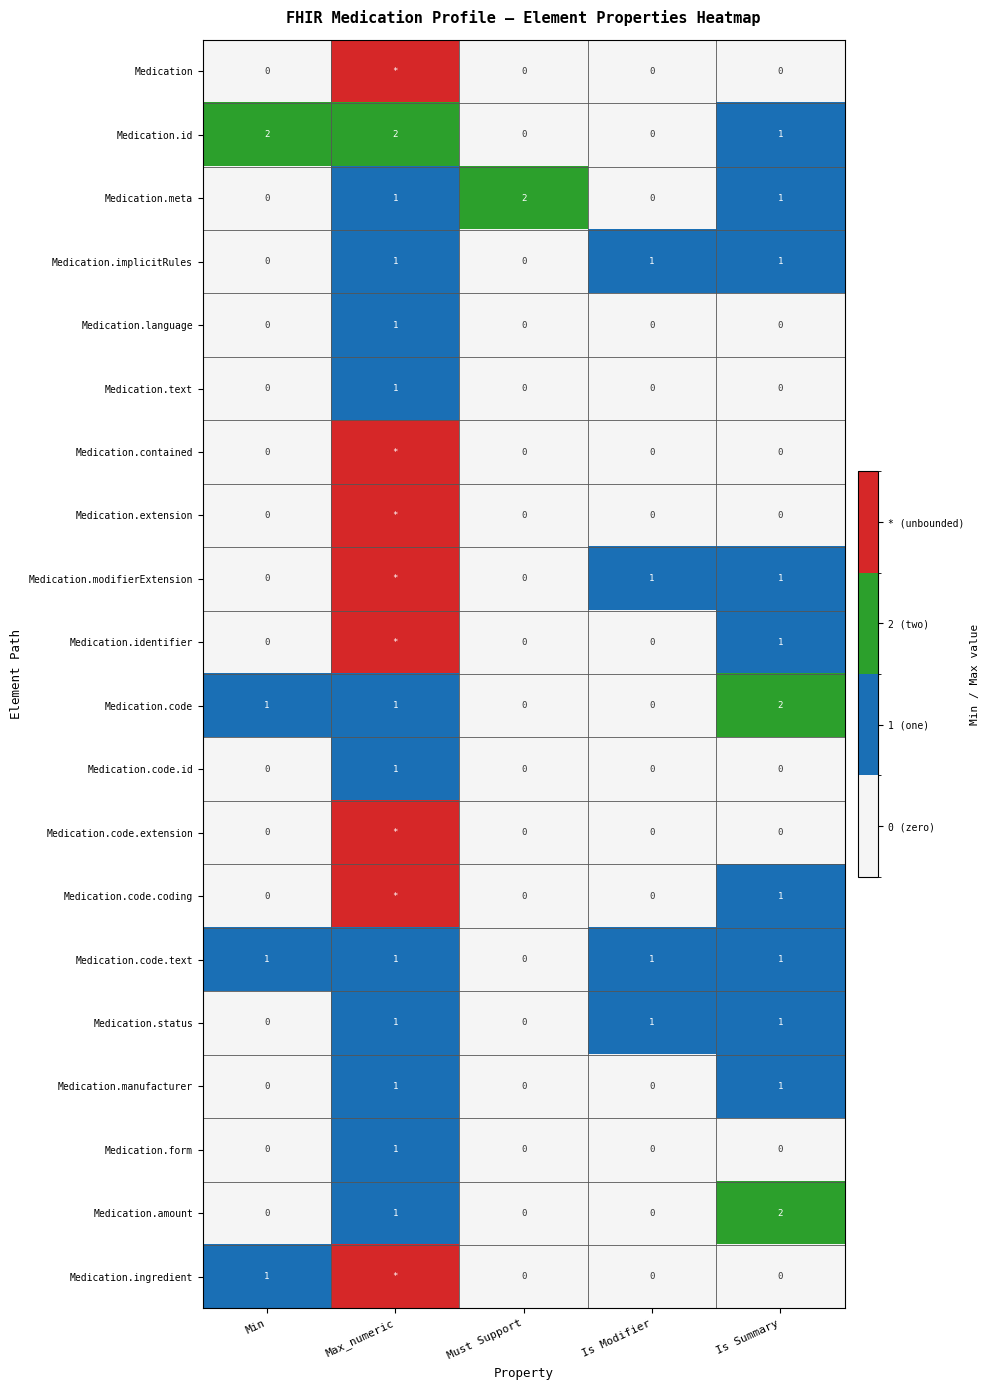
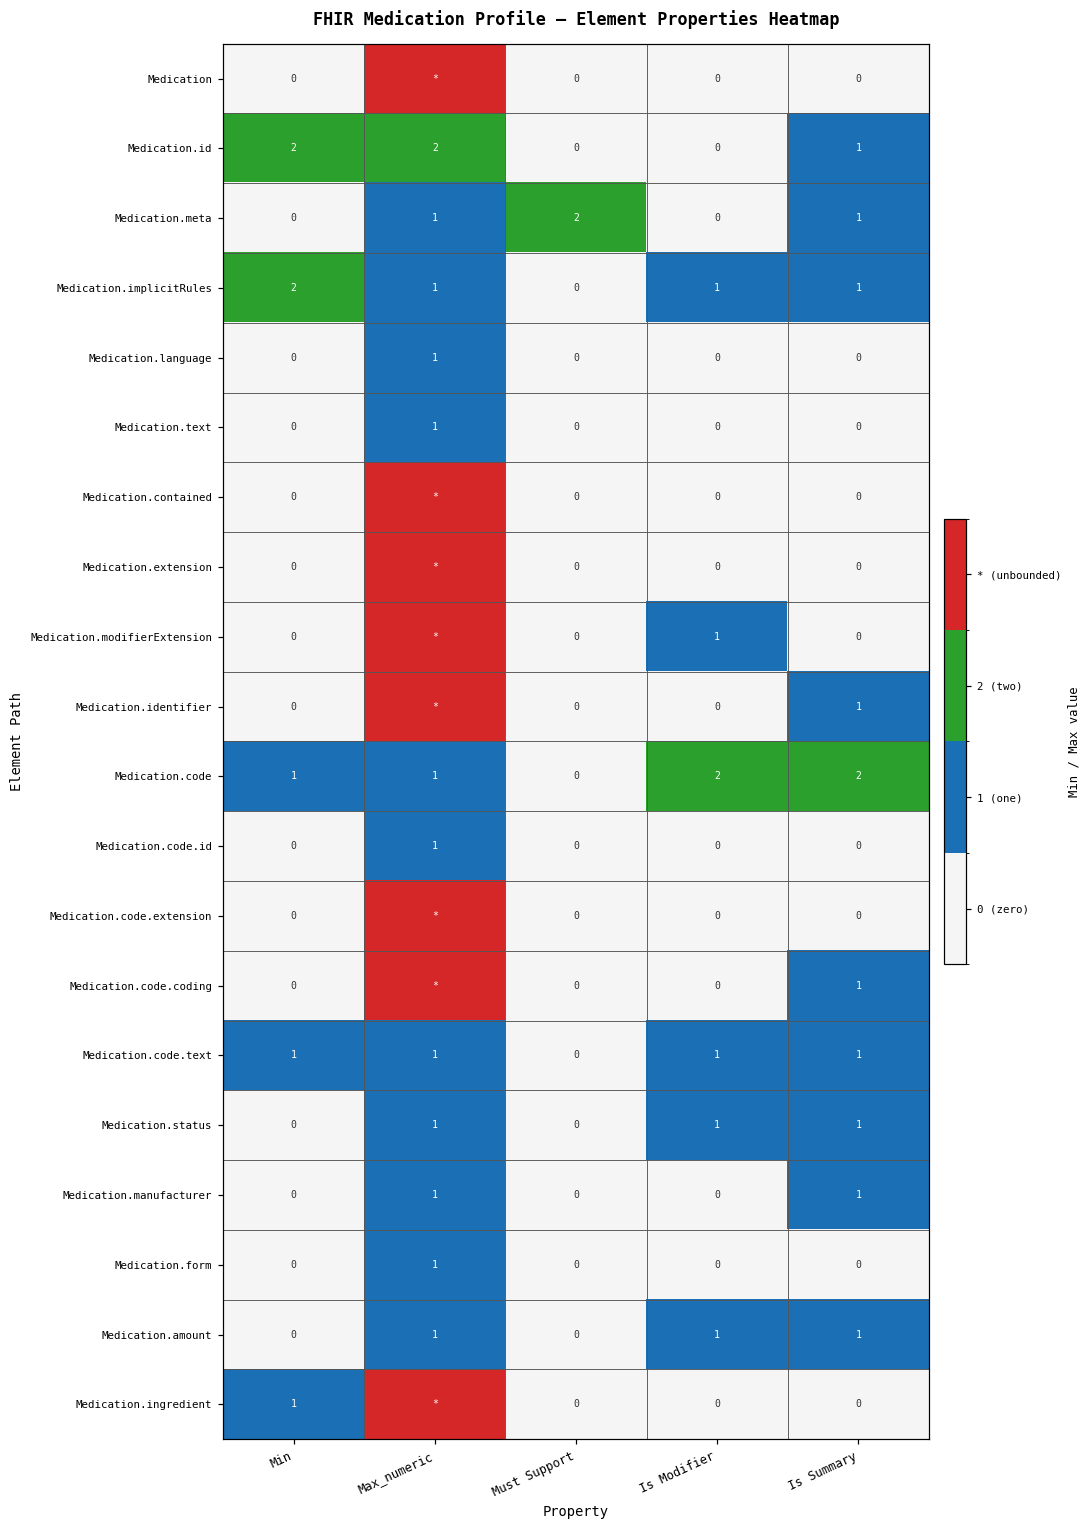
Medication.implicitRules, Min: 0 -> 2
Medication.modifierExtension, Is Summary: 1 -> 0
Medication.code, Is Modifier: 0 -> 2
Medication.amount, Is Modifier: 0 -> 1
Medication.amount, Is Summary: 2 -> 1
